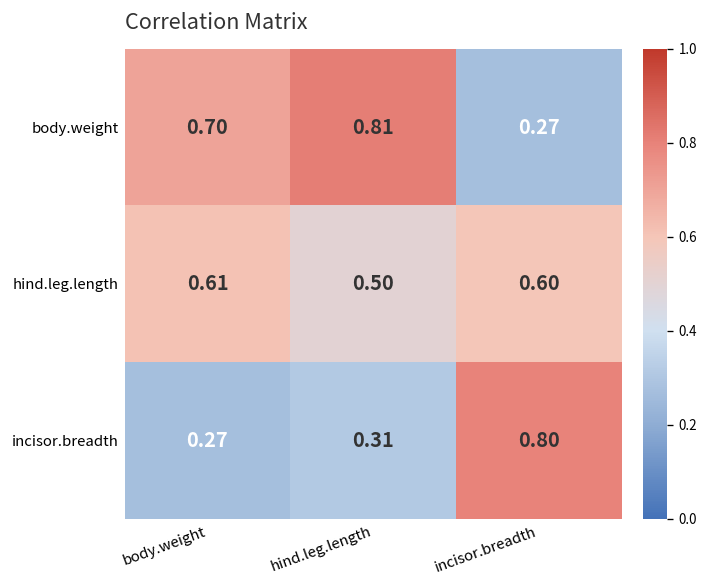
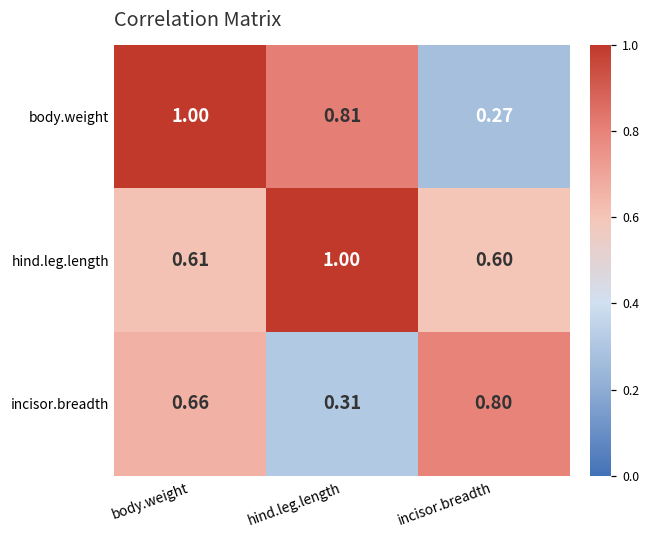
body.weight, body.weight: 0.70 -> 1.00
hind.leg.length, hind.leg.length: 0.50 -> 1.00
incisor.breadth, body.weight: 0.27 -> 0.66
